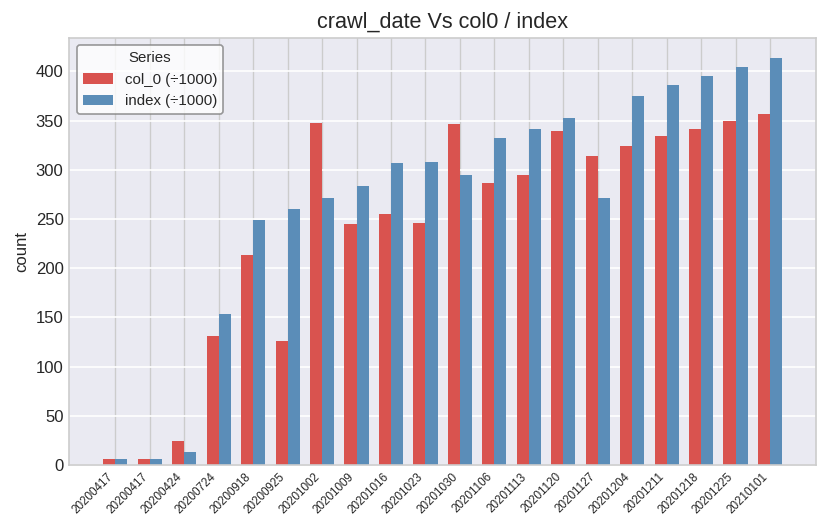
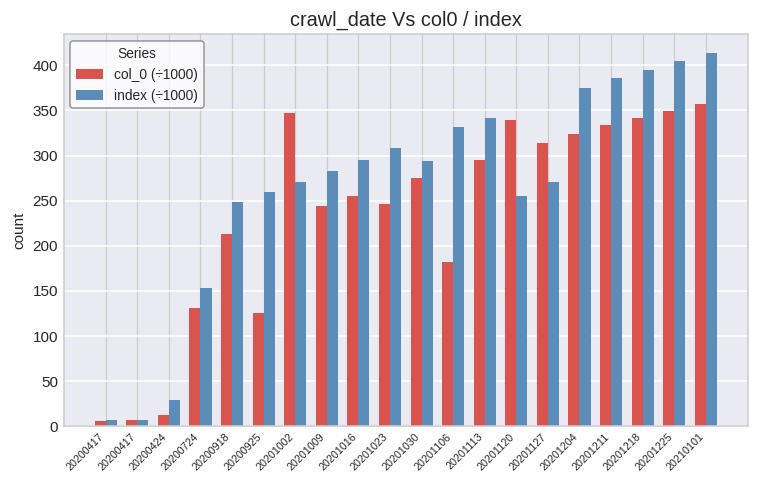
col_0 (÷1000), 20200424: 20 -> 10
index (÷1000), 20200424: 10 -> 30
index (÷1000), 20201016: 310 -> 300
col_0 (÷1000), 20201030: 350 -> 280
col_0 (÷1000), 20201106: 290 -> 180
index (÷1000), 20201120: 350 -> 260
